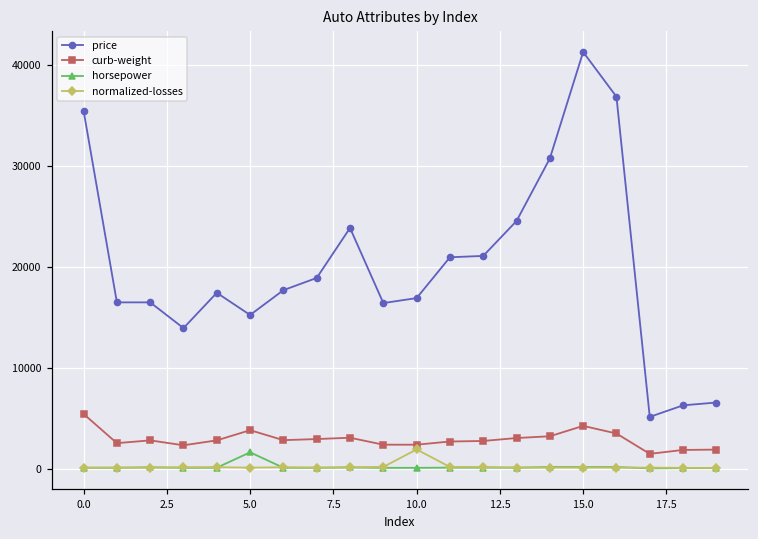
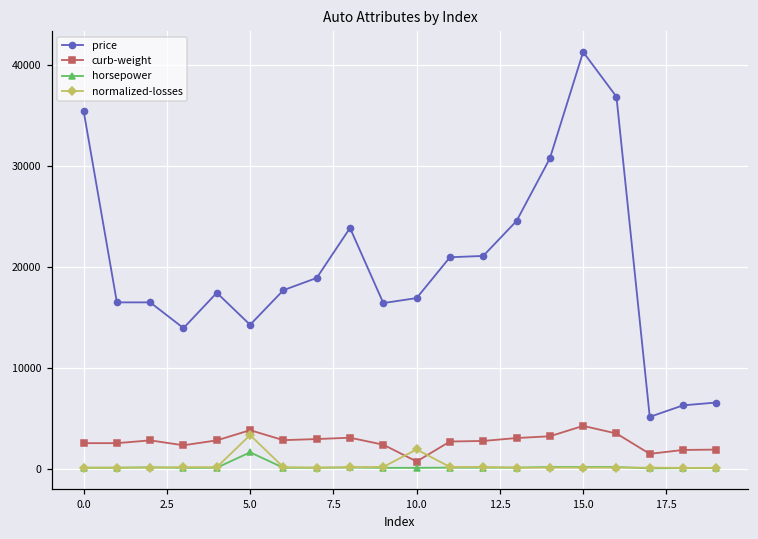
curb-weight, 0.0: 5000 -> 3000
price, 5.0: 15000 -> 14000
normalized-losses, 5.0: 0 -> 3000
curb-weight, 10.0: 2000 -> 1000
